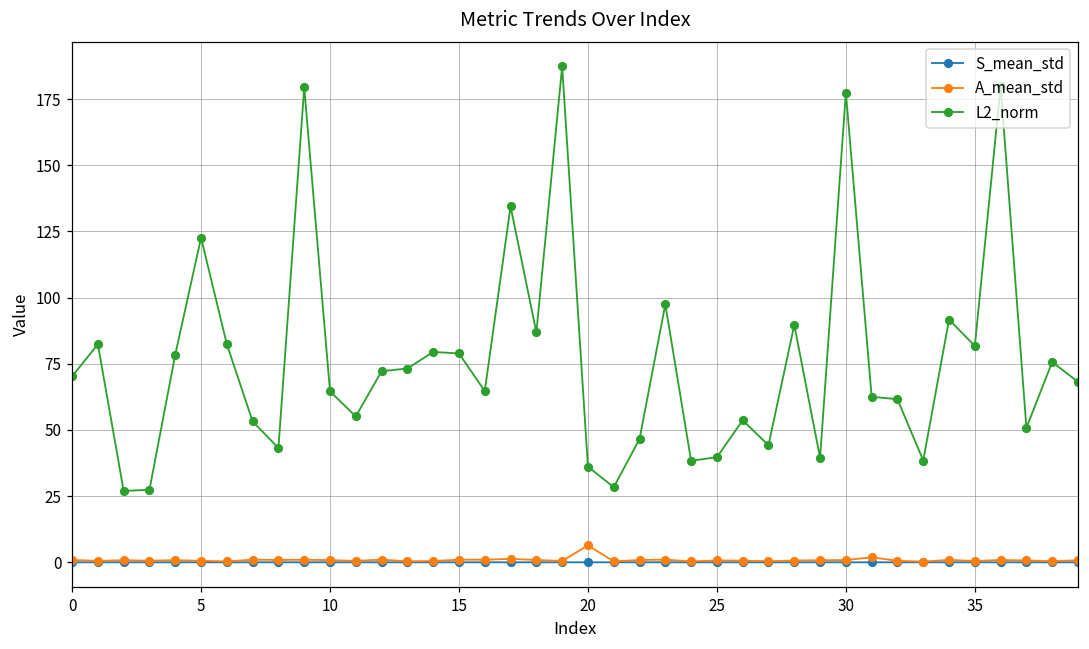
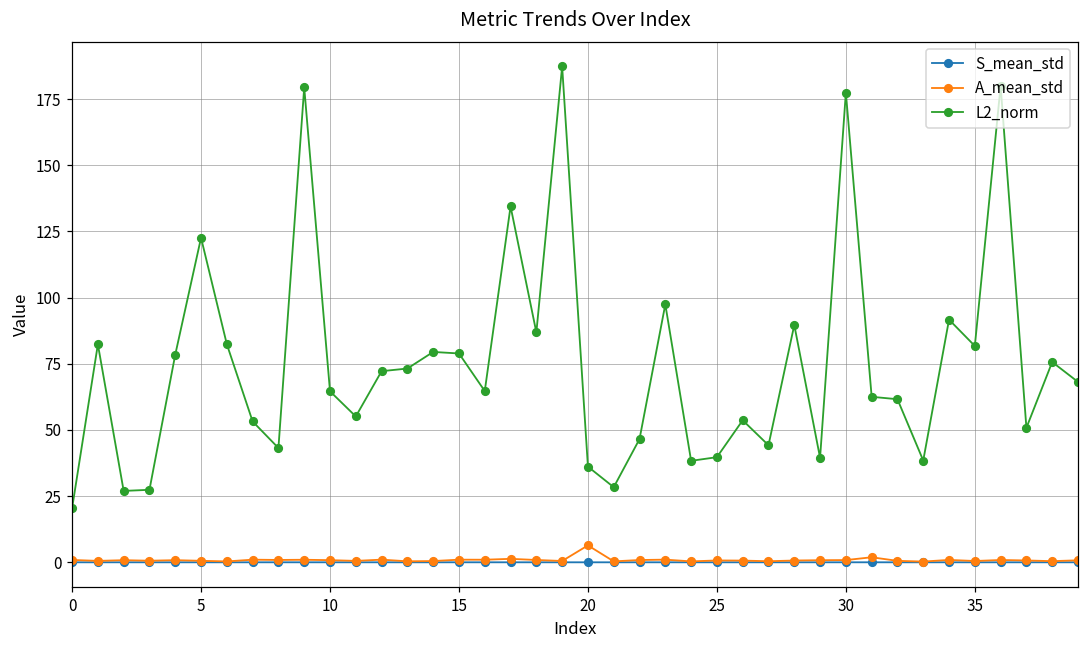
L2_norm, 0: 70 -> 20
